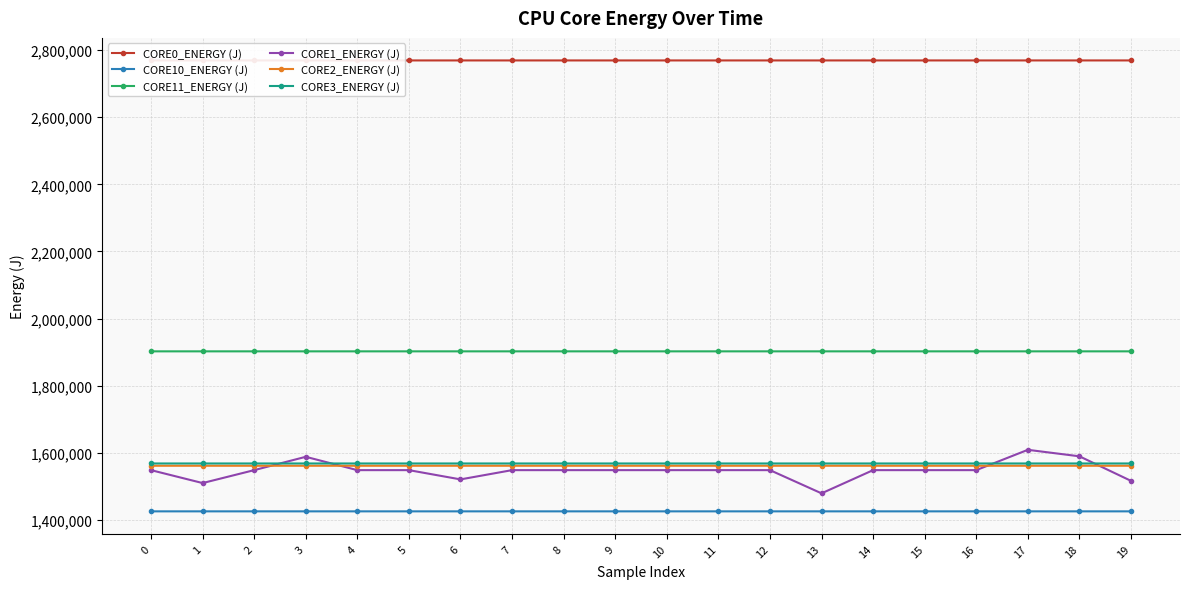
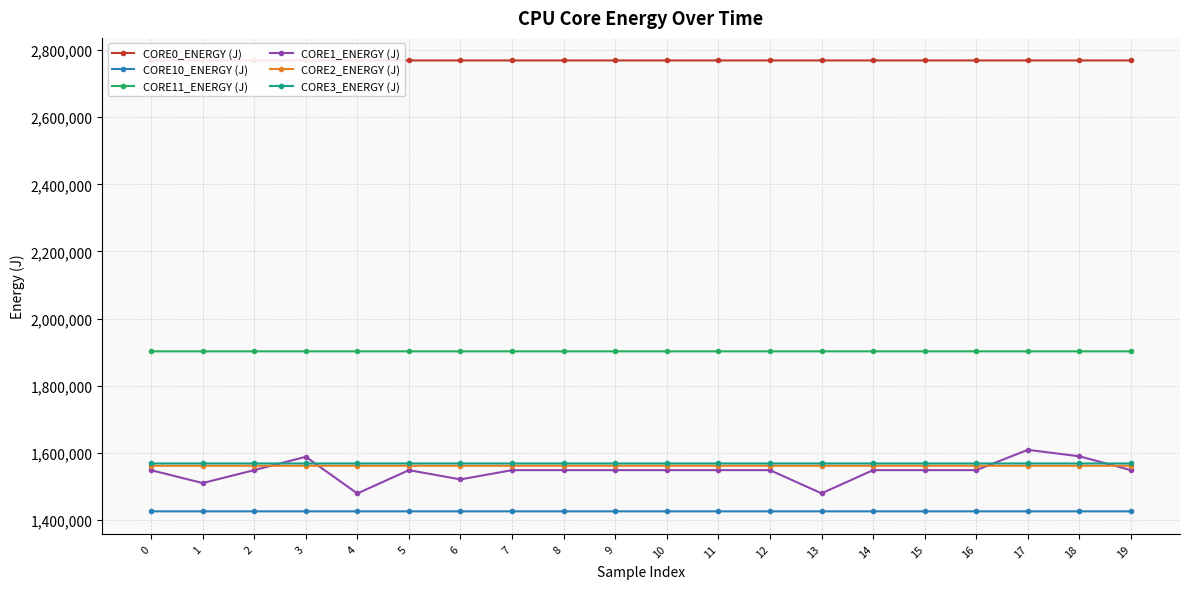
CORE1_ENERGY (J), 4: 1,550,000 -> 1,480,000
CORE1_ENERGY (J), 19: 1,520,000 -> 1,550,000
